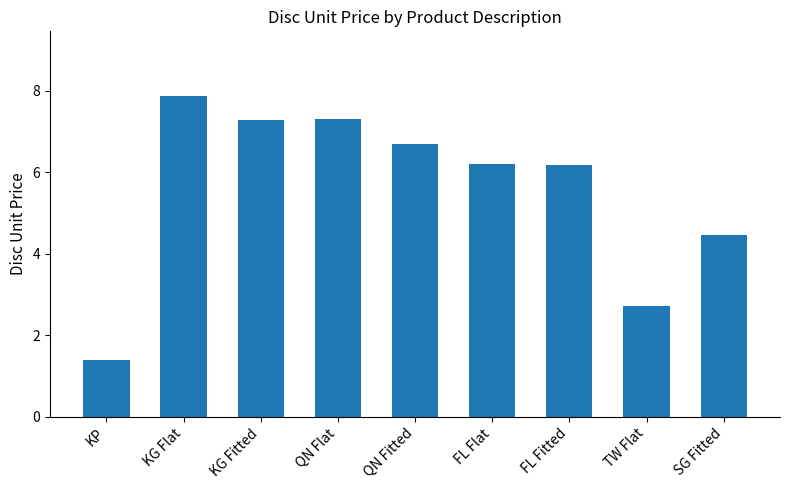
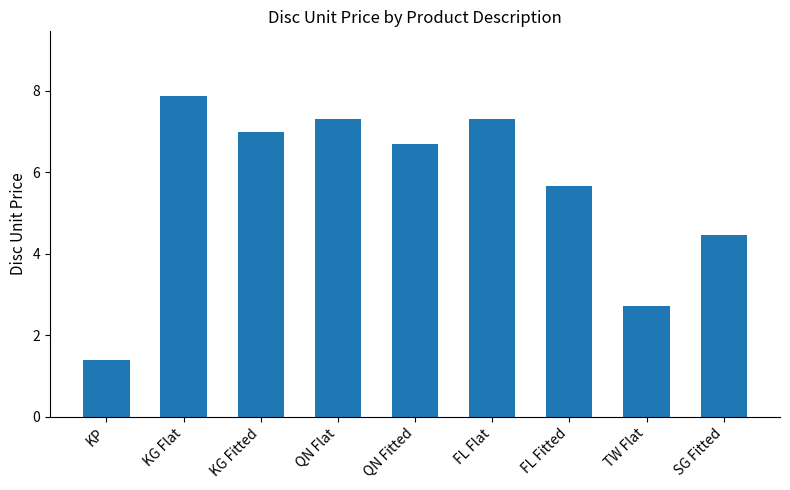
KG Fitted: 7.3 -> 7.0
FL Flat: 6.2 -> 7.3
FL Fitted: 6.2 -> 5.7
